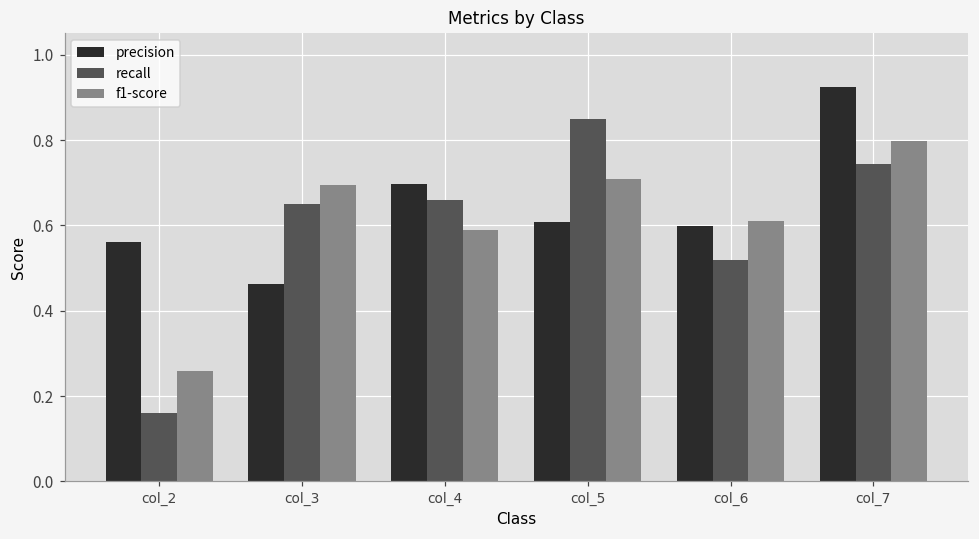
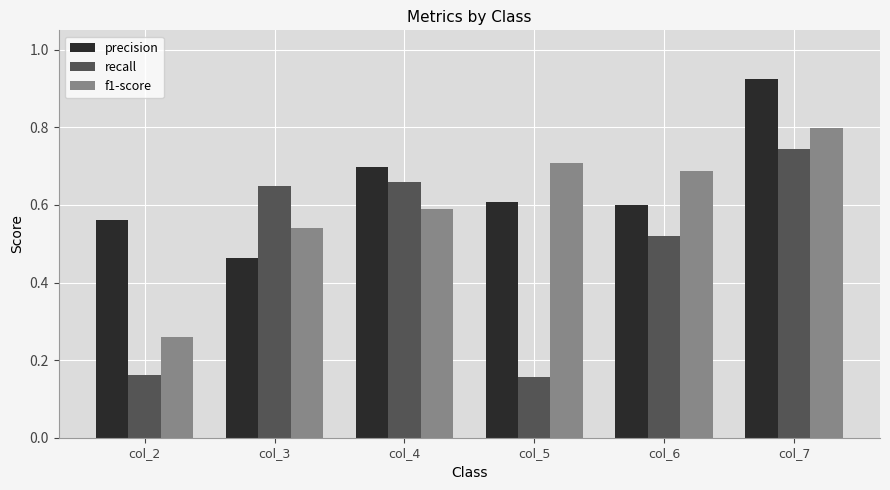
f1-score, col_3: 0.69 -> 0.54
recall, col_5: 0.85 -> 0.16
f1-score, col_6: 0.61 -> 0.69
